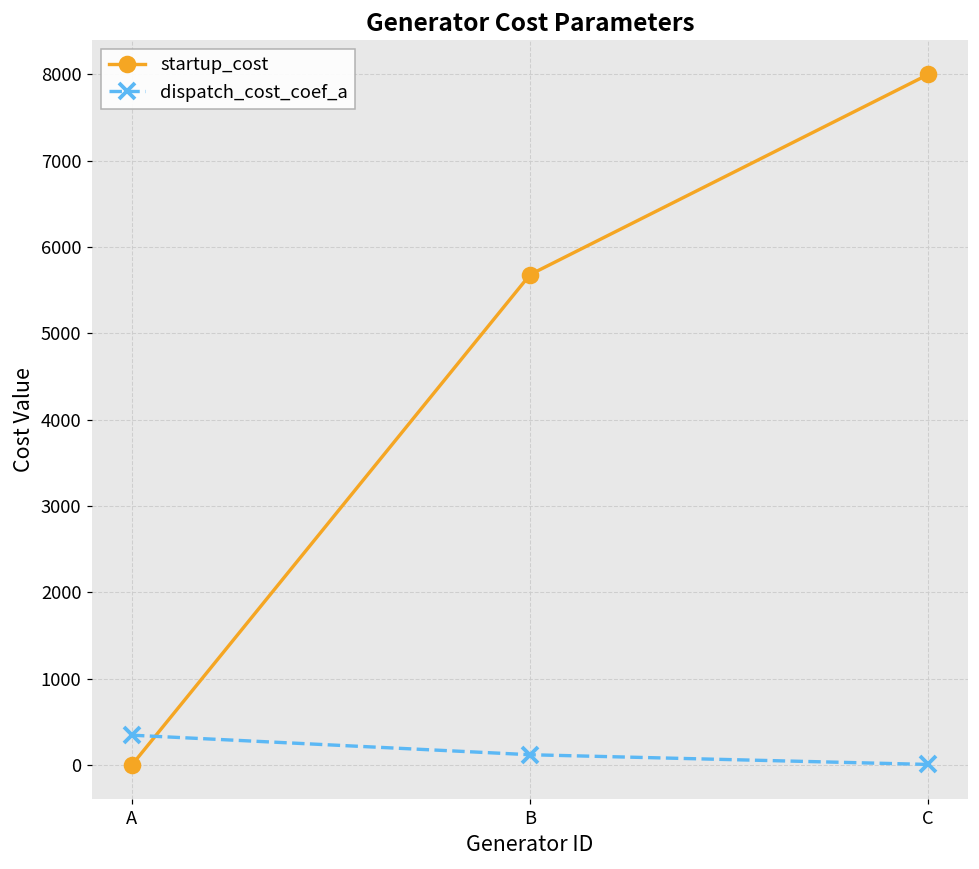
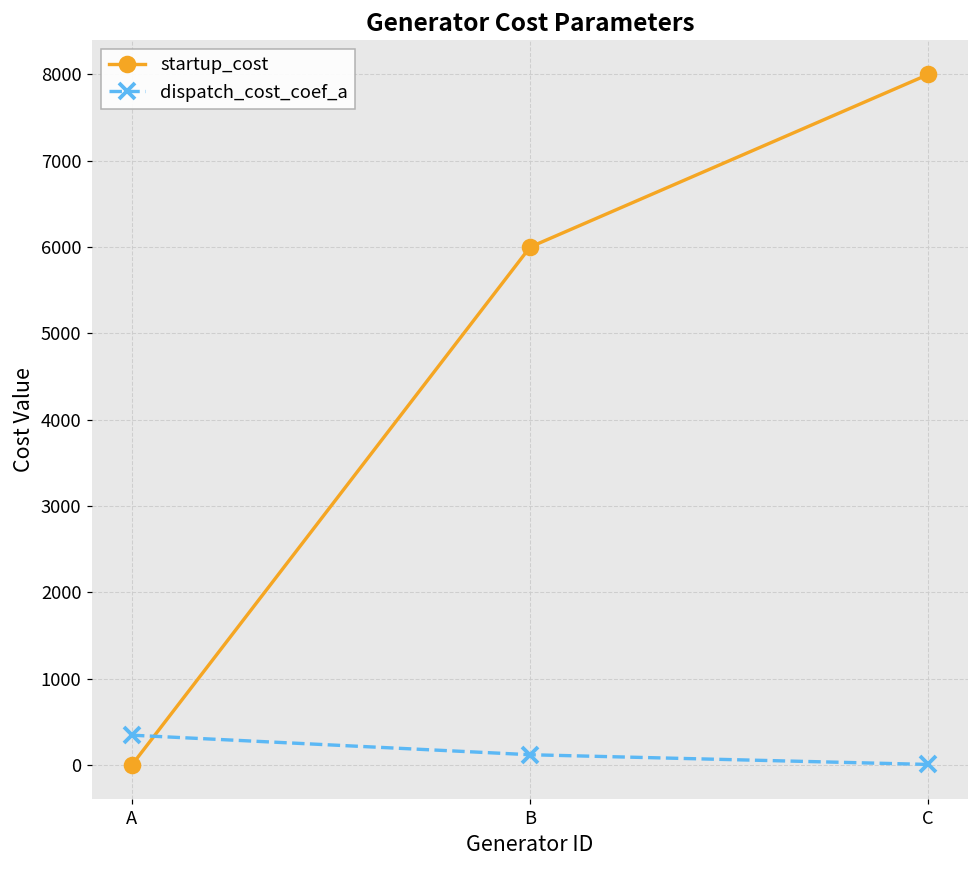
startup_cost, B: 5700 -> 6000
